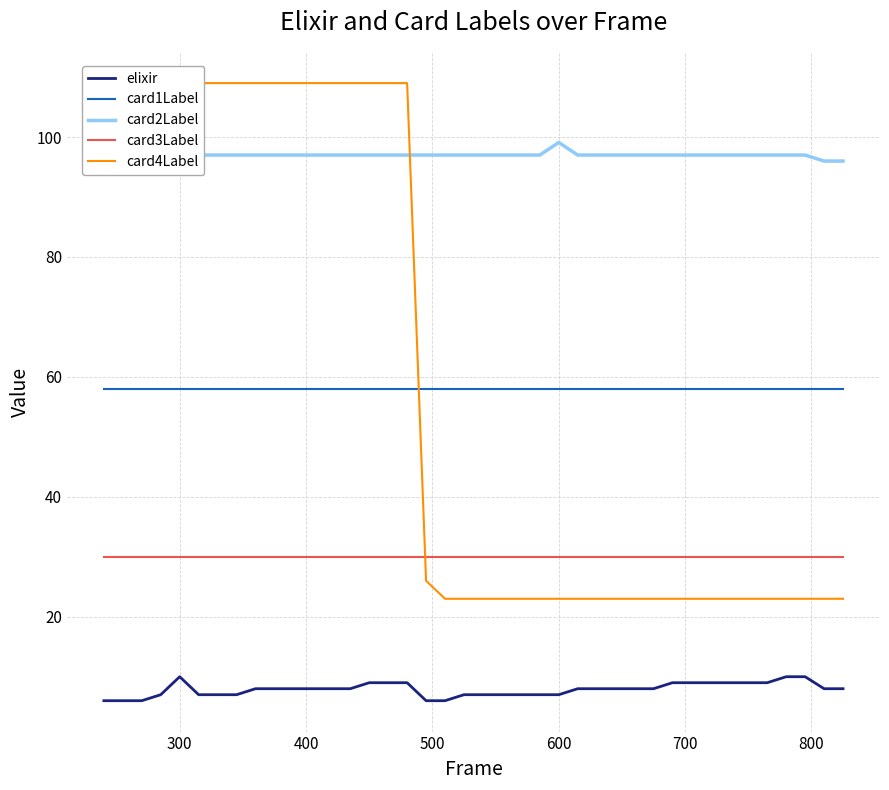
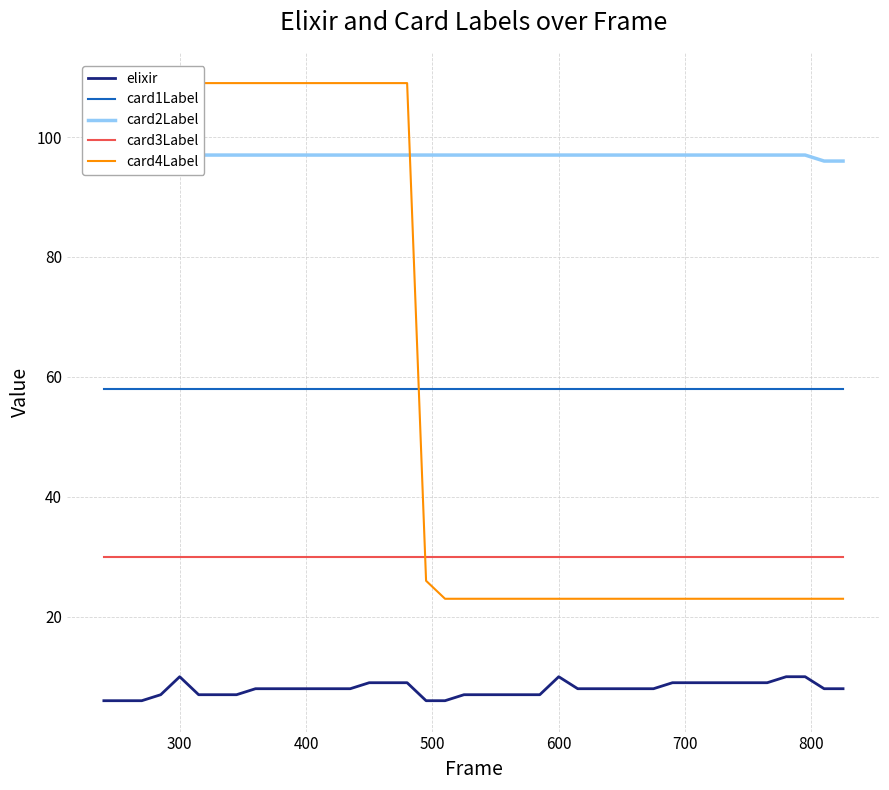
elixir, 600: 7 -> 10
card2Label, 600: 99 -> 97
